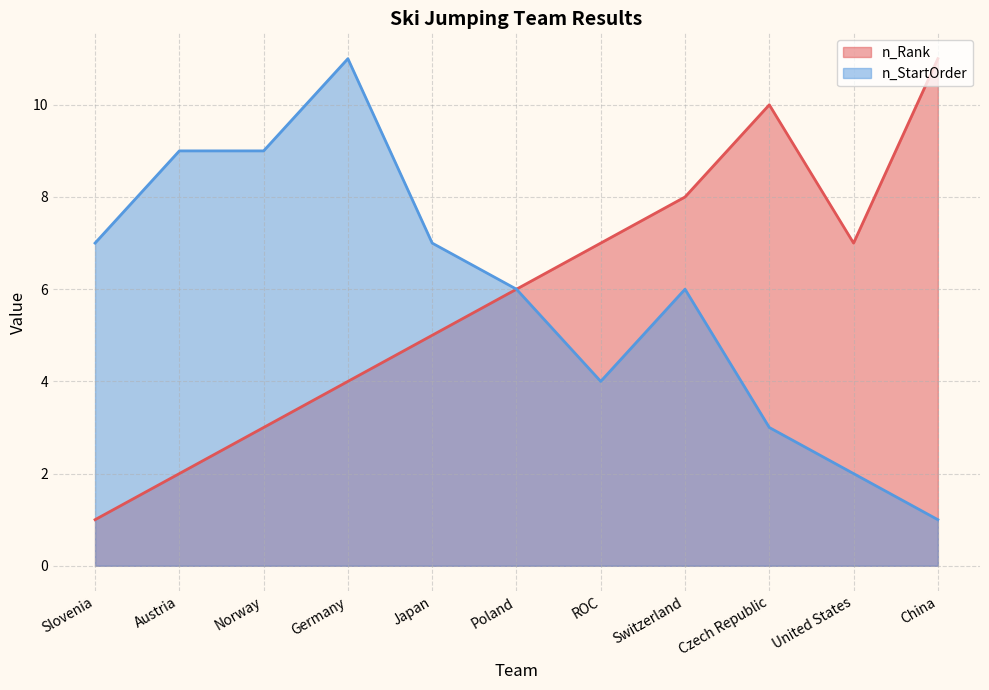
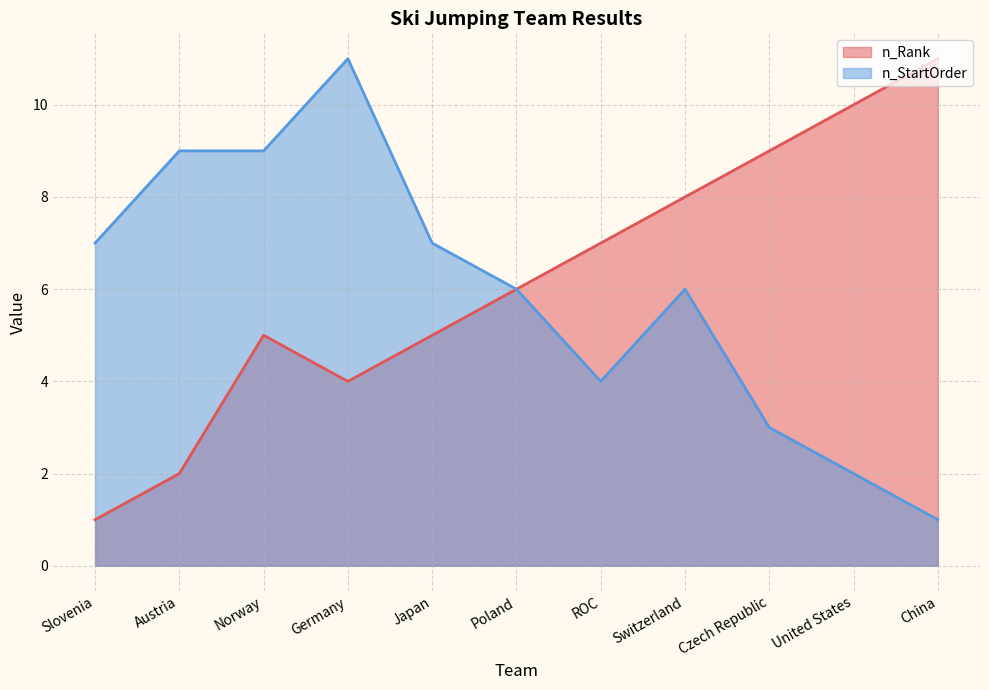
n_Rank, Norway: 3 -> 5
n_Rank, Czech Republic: 10 -> 9
n_Rank, United States: 7 -> 10
